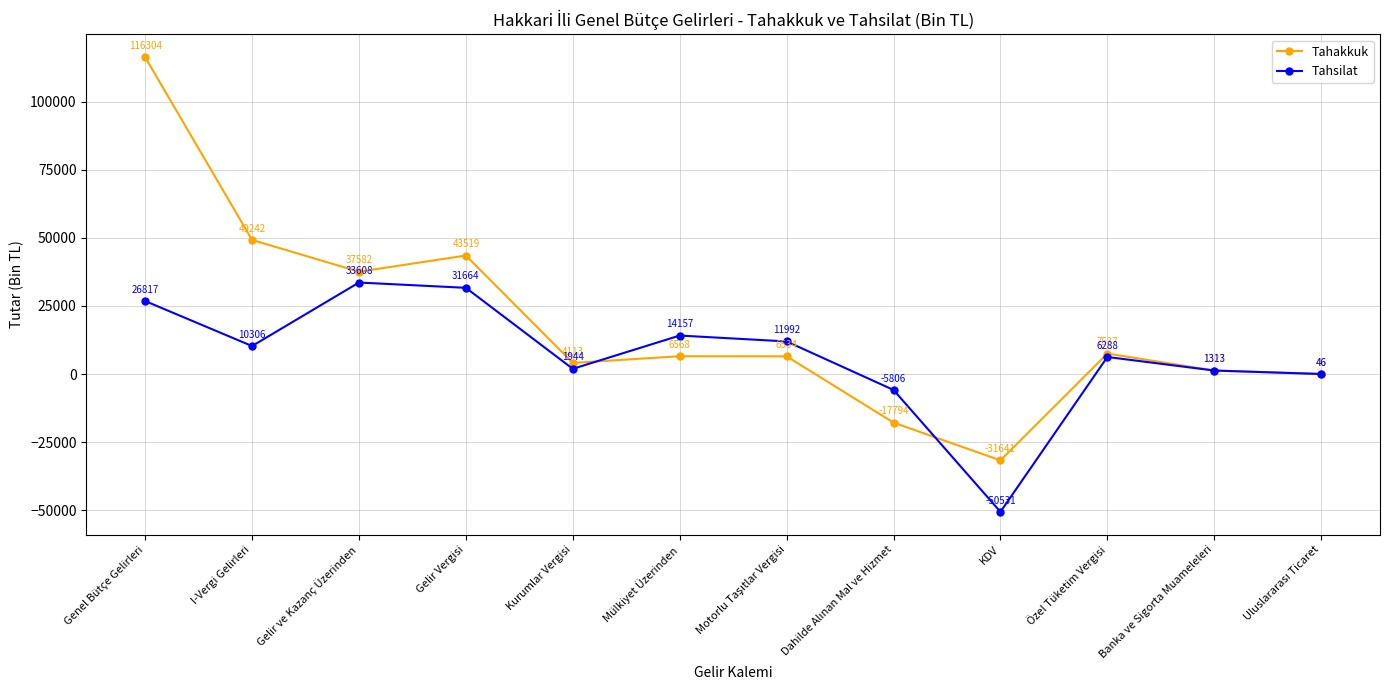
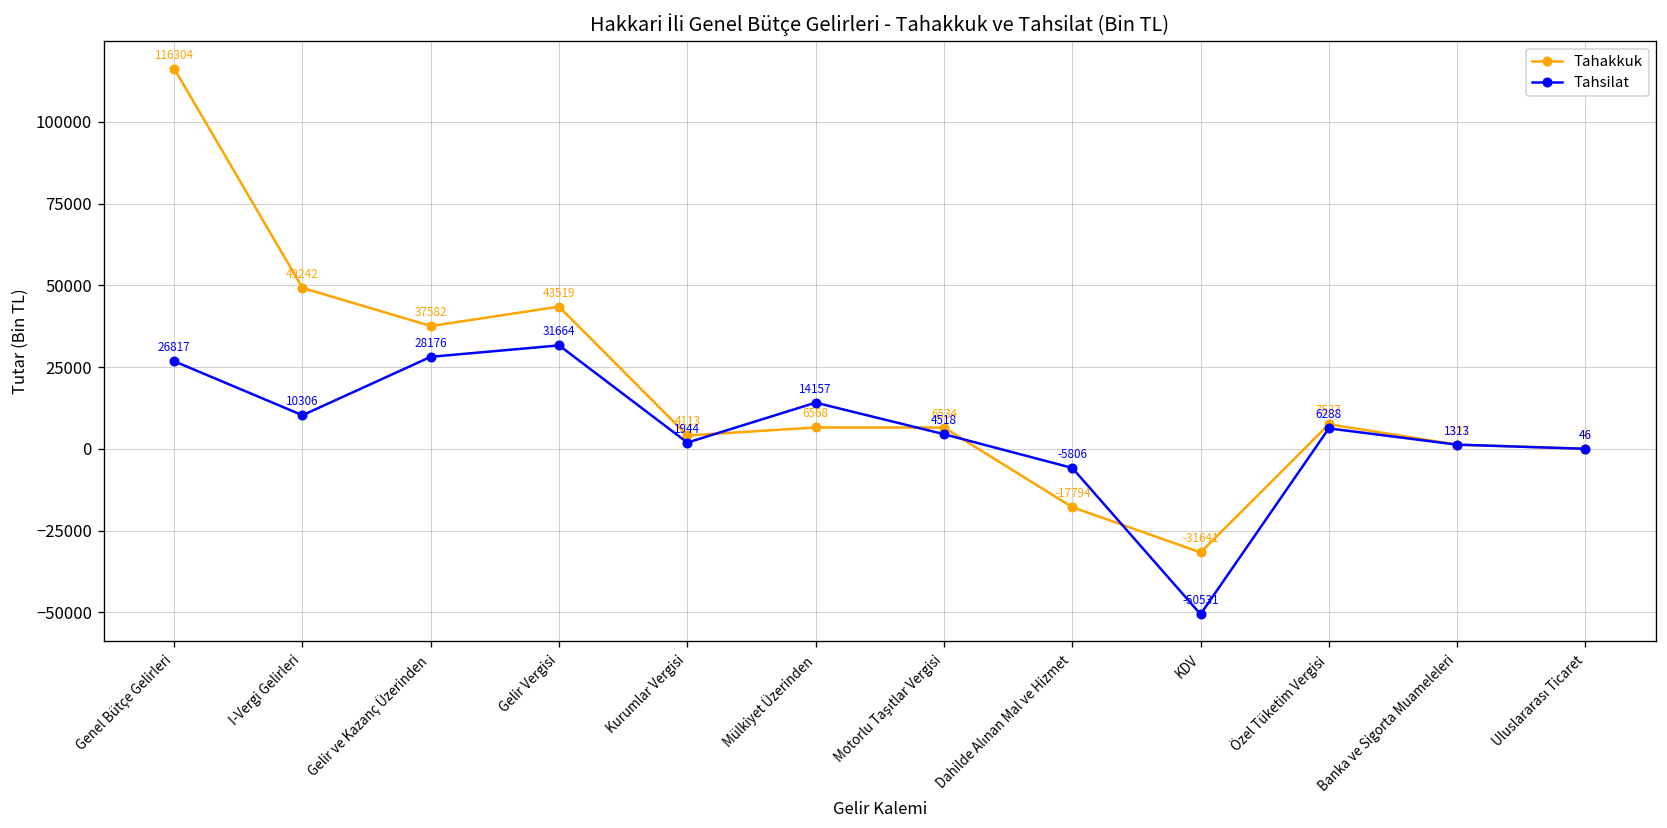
Tahsilat, Gelir ve Kazanç Üzerinden: 33608 -> 28176
Tahsilat, Motorlu Taşıtlar Vergisi: 11992 -> 4518
